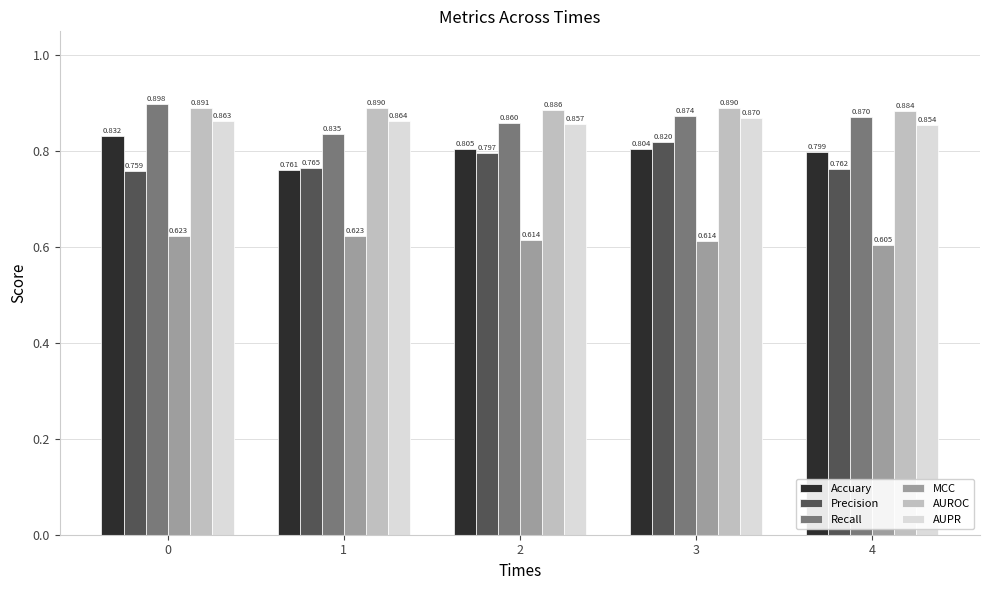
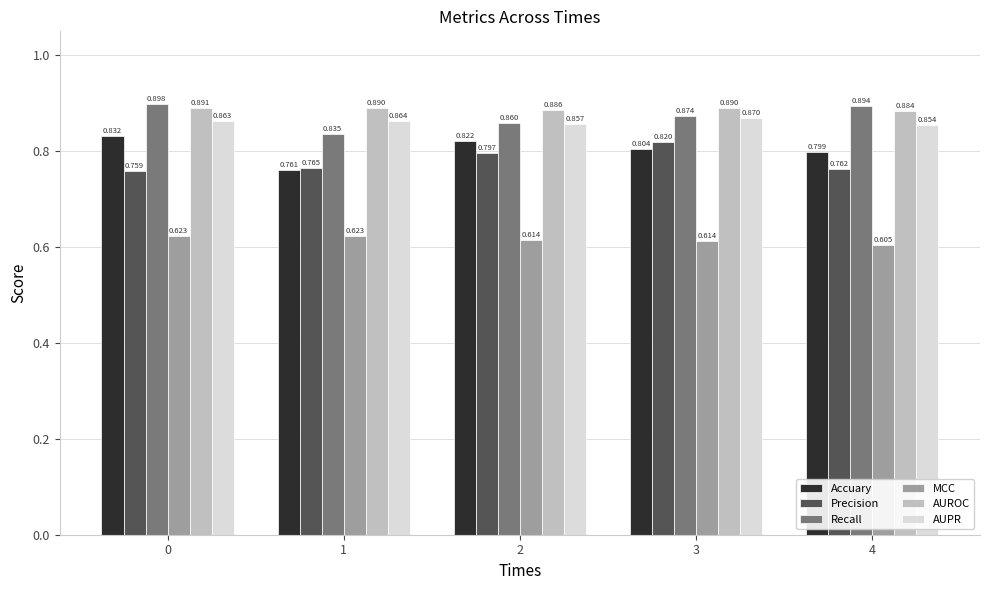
Accuary, 2: 0.805 -> 0.822
Recall, 4: 0.870 -> 0.894
